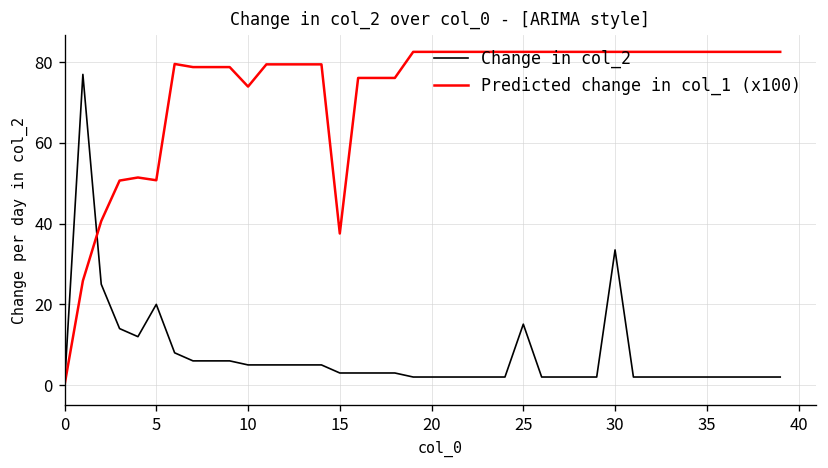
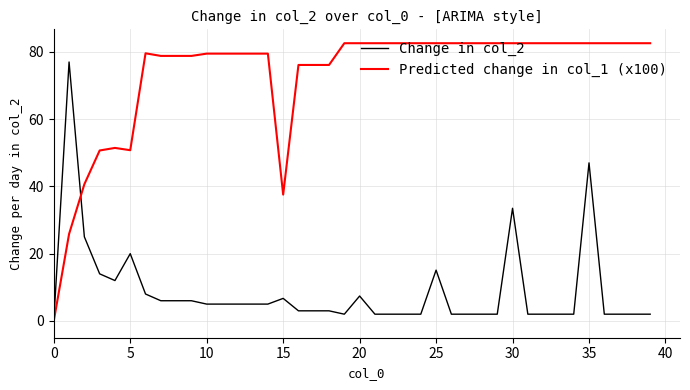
Predicted change in col_1 (x100), 10: 74 -> 79
Change in col_2, 15: 3 -> 7
Change in col_2, 20: 2 -> 7
Change in col_2, 35: 2 -> 47
